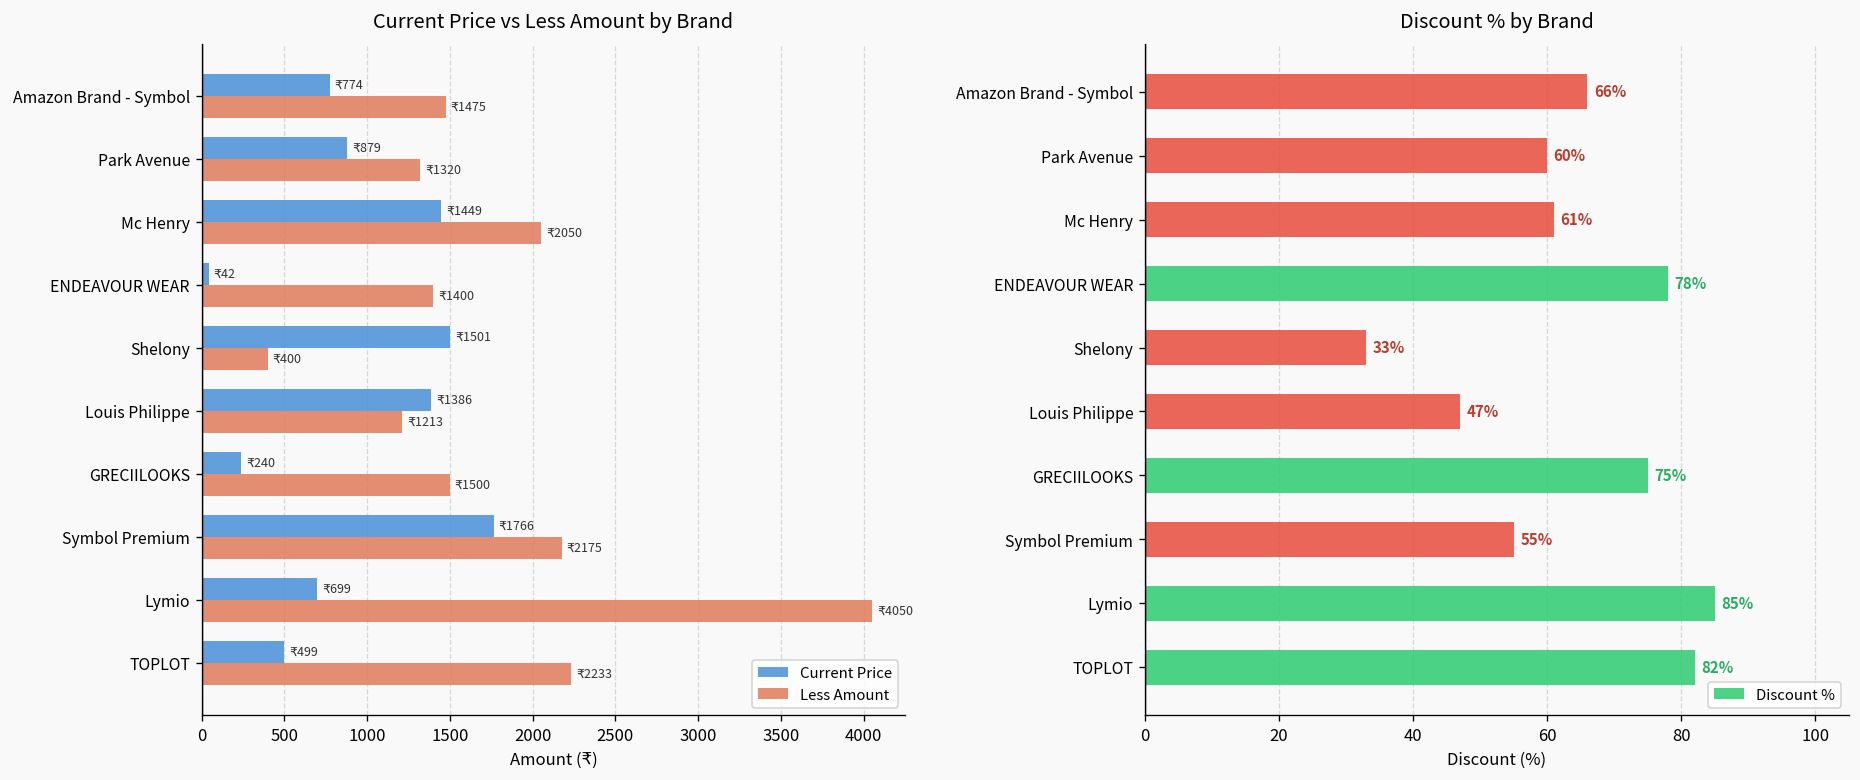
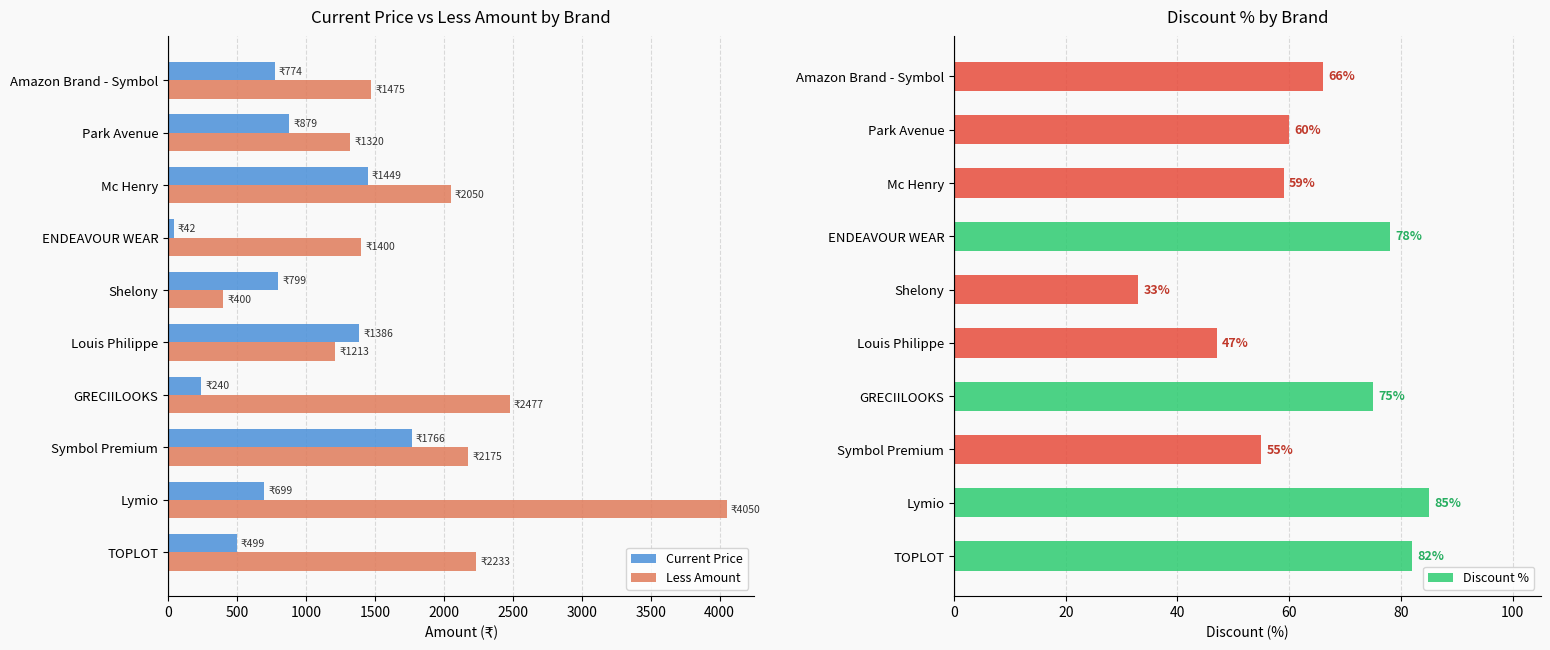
Current Price vs Less Amount by Brand, Current Price, Shelony: 1501 -> 799
Current Price vs Less Amount by Brand, Less Amount, GRECIILOOKS: 1500 -> 2477
Discount % by Brand, Mc Henry: 61% -> 59%
